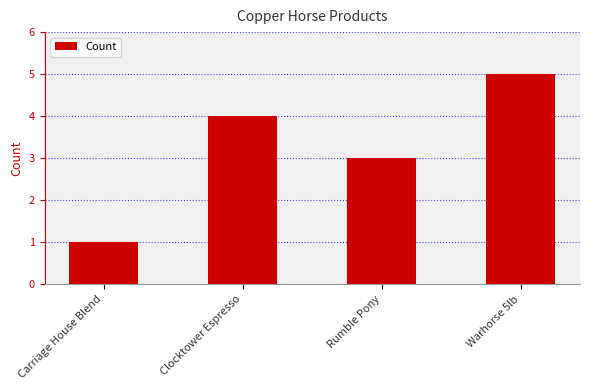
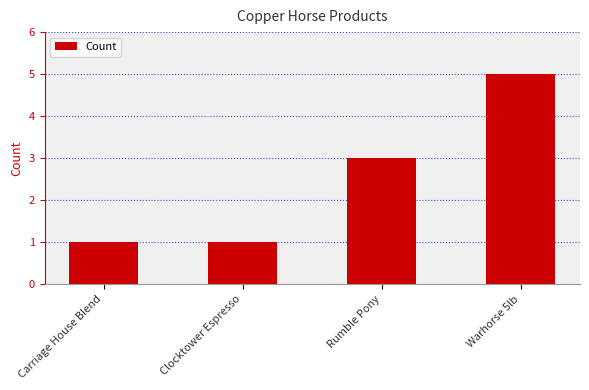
Clocktower Espresso: 4 -> 1
